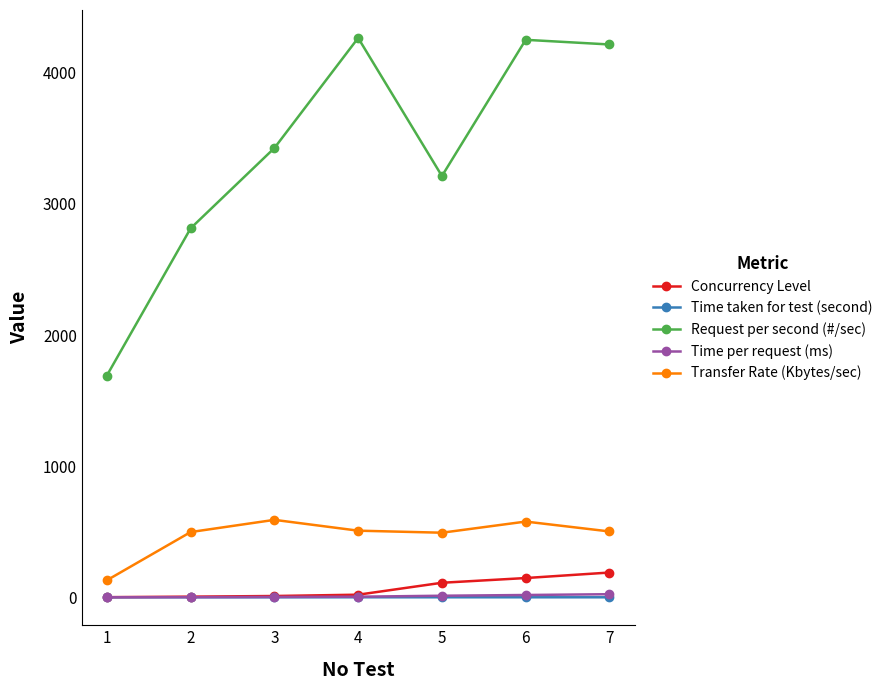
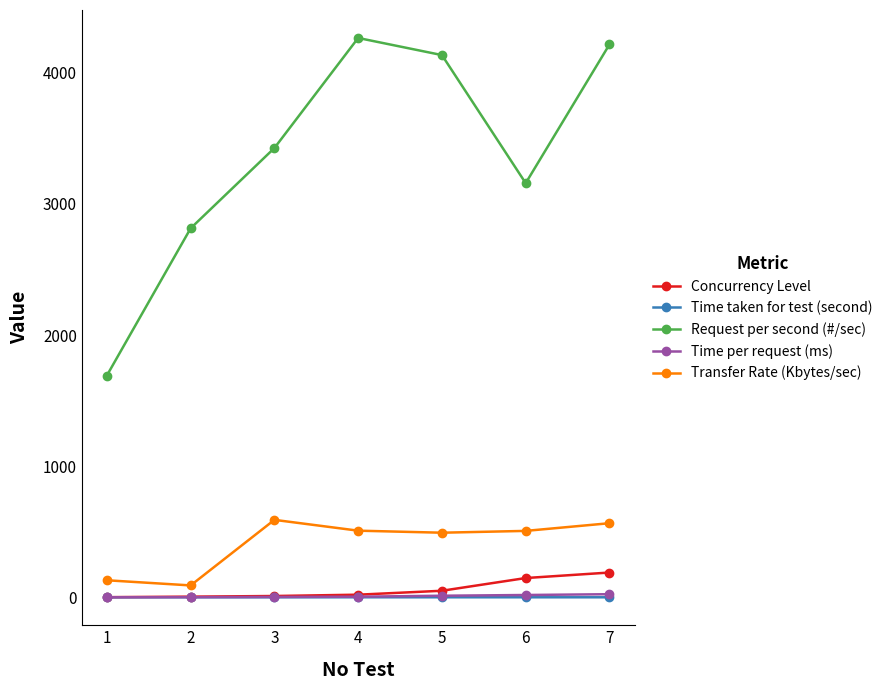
Transfer Rate (Kbytes/sec), 2: 500 -> 90
Concurrency Level, 5: 110 -> 50
Request per second (#/sec), 5: 3210 -> 4140
Request per second (#/sec), 6: 4250 -> 3160
Transfer Rate (Kbytes/sec), 6: 580 -> 510
Transfer Rate (Kbytes/sec), 7: 500 -> 570
